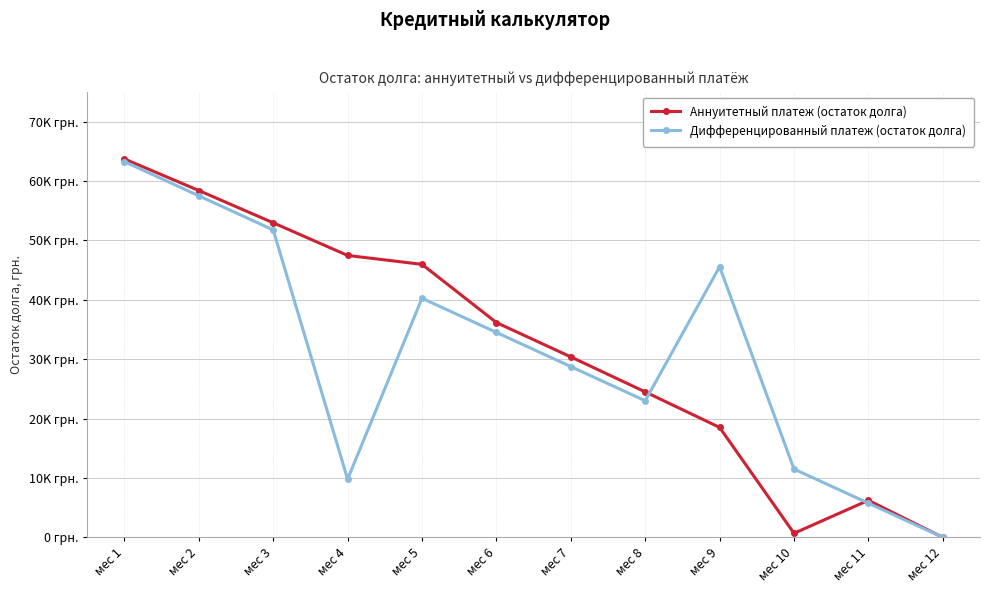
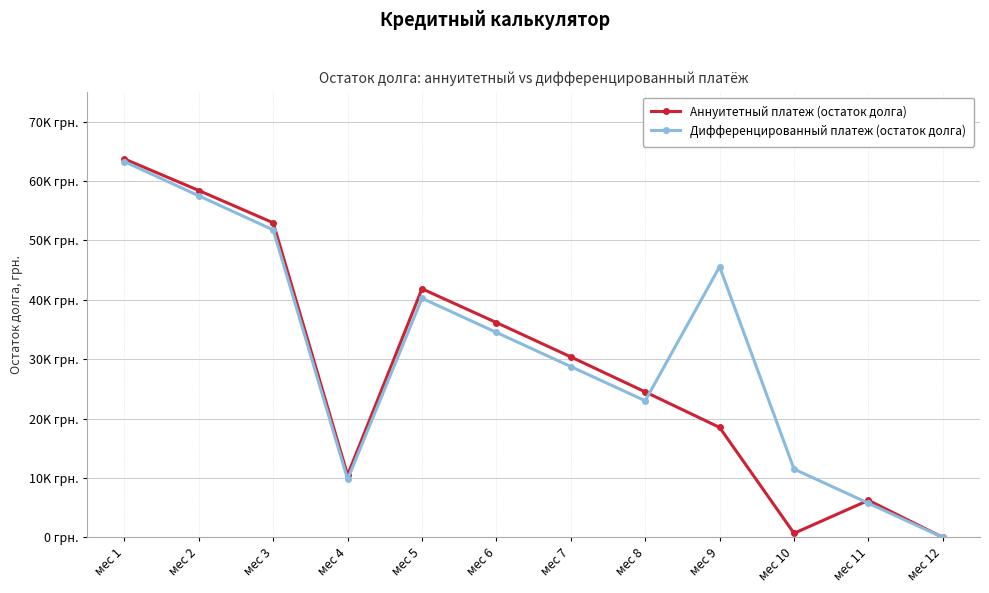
Аннуитетный платеж (остаток долга), мес 4: 47K грн. -> 11K грн.
Аннуитетный платеж (остаток долга), мес 5: 46K грн. -> 42K грн.
